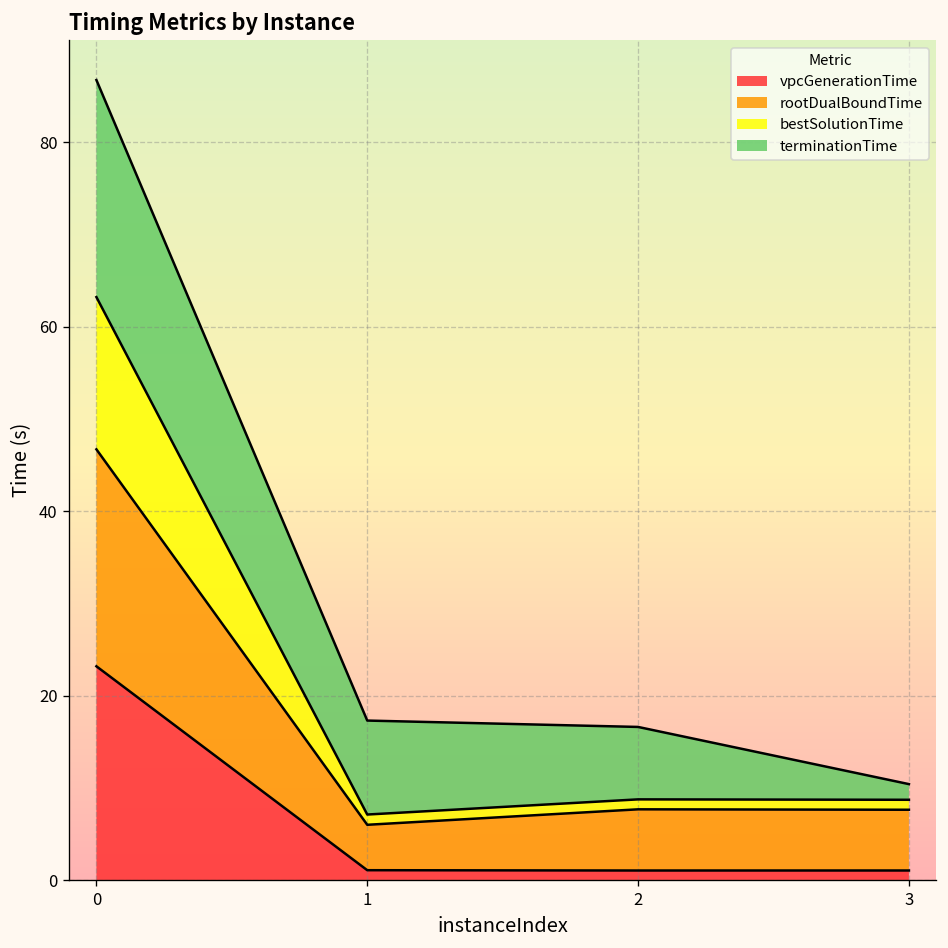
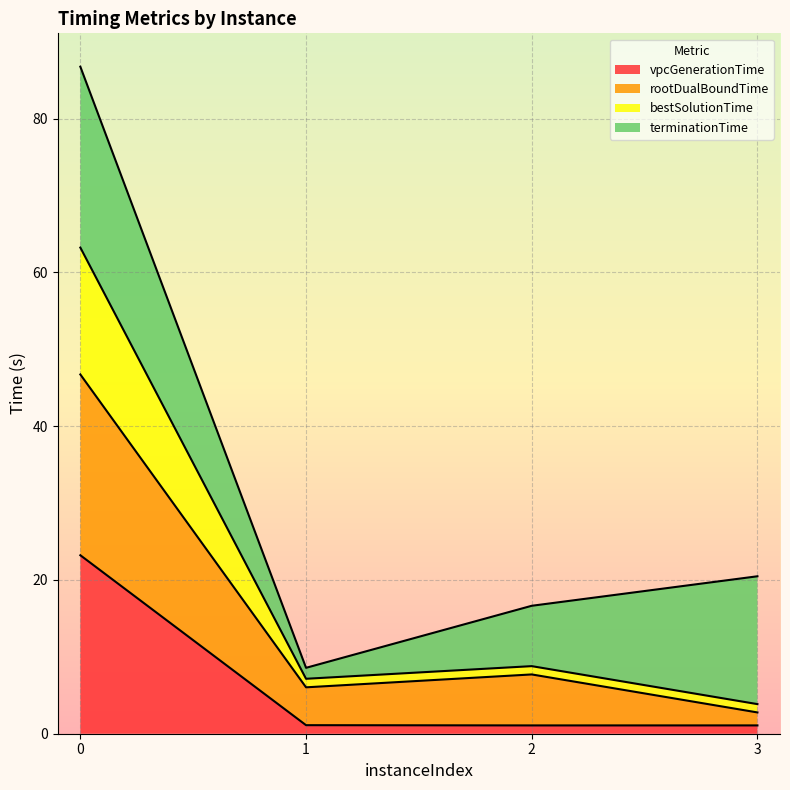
terminationTime, 1: 10 -> 1
rootDualBoundTime, 3: 7 -> 2
terminationTime, 3: 2 -> 17
